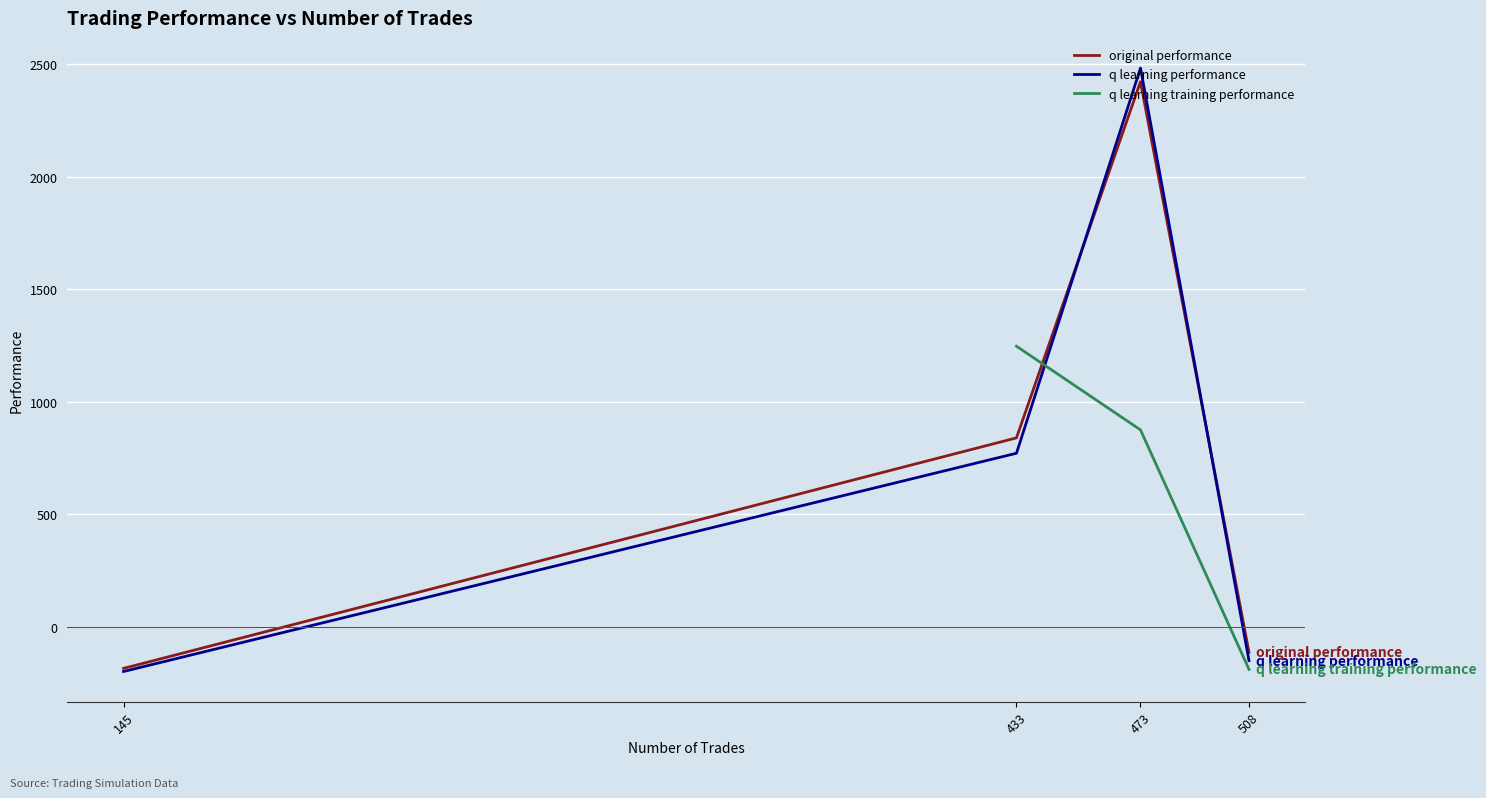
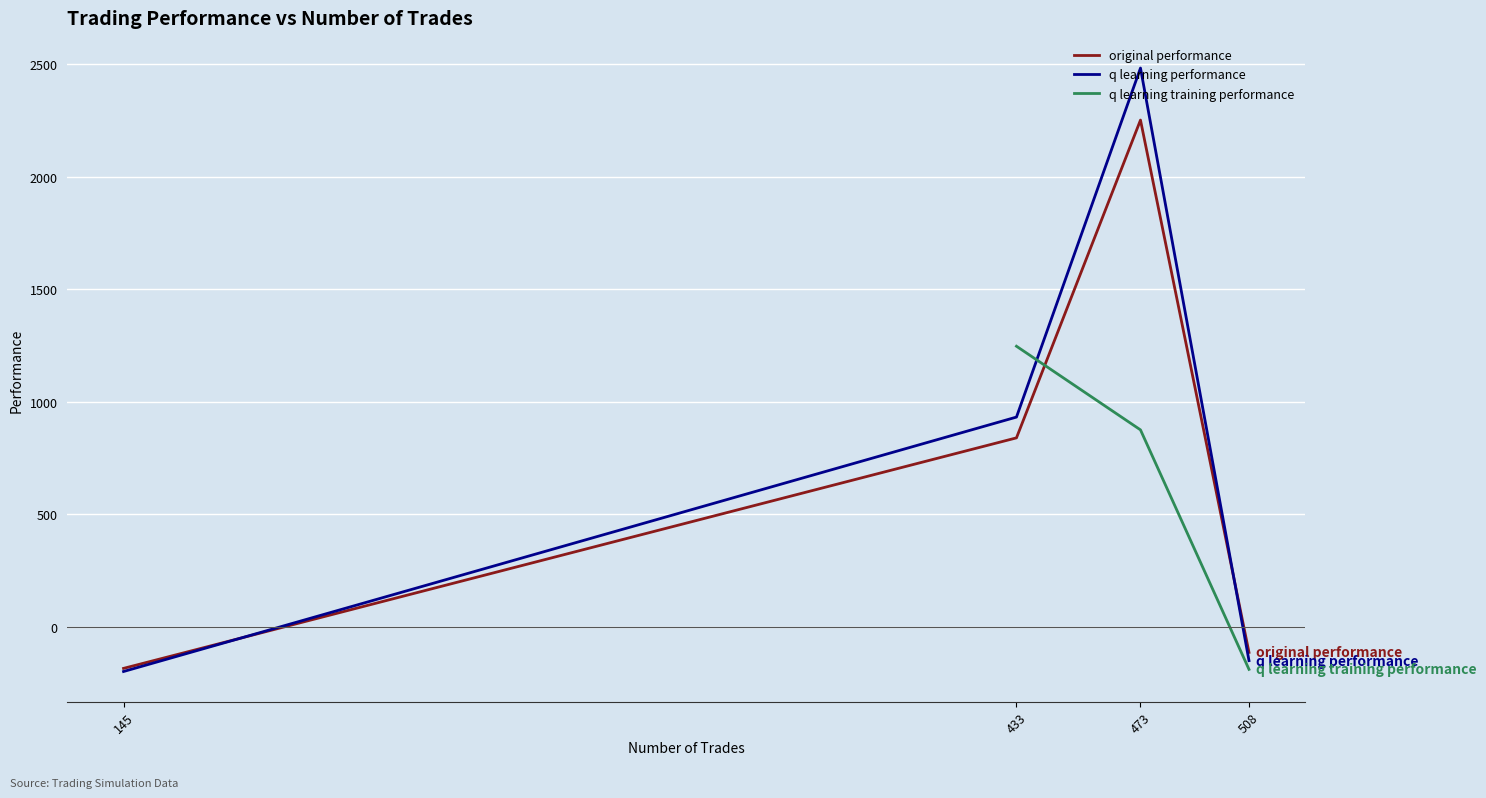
q learning performance, 433: 770 -> 930
original performance, 473: 2420 -> 2250
